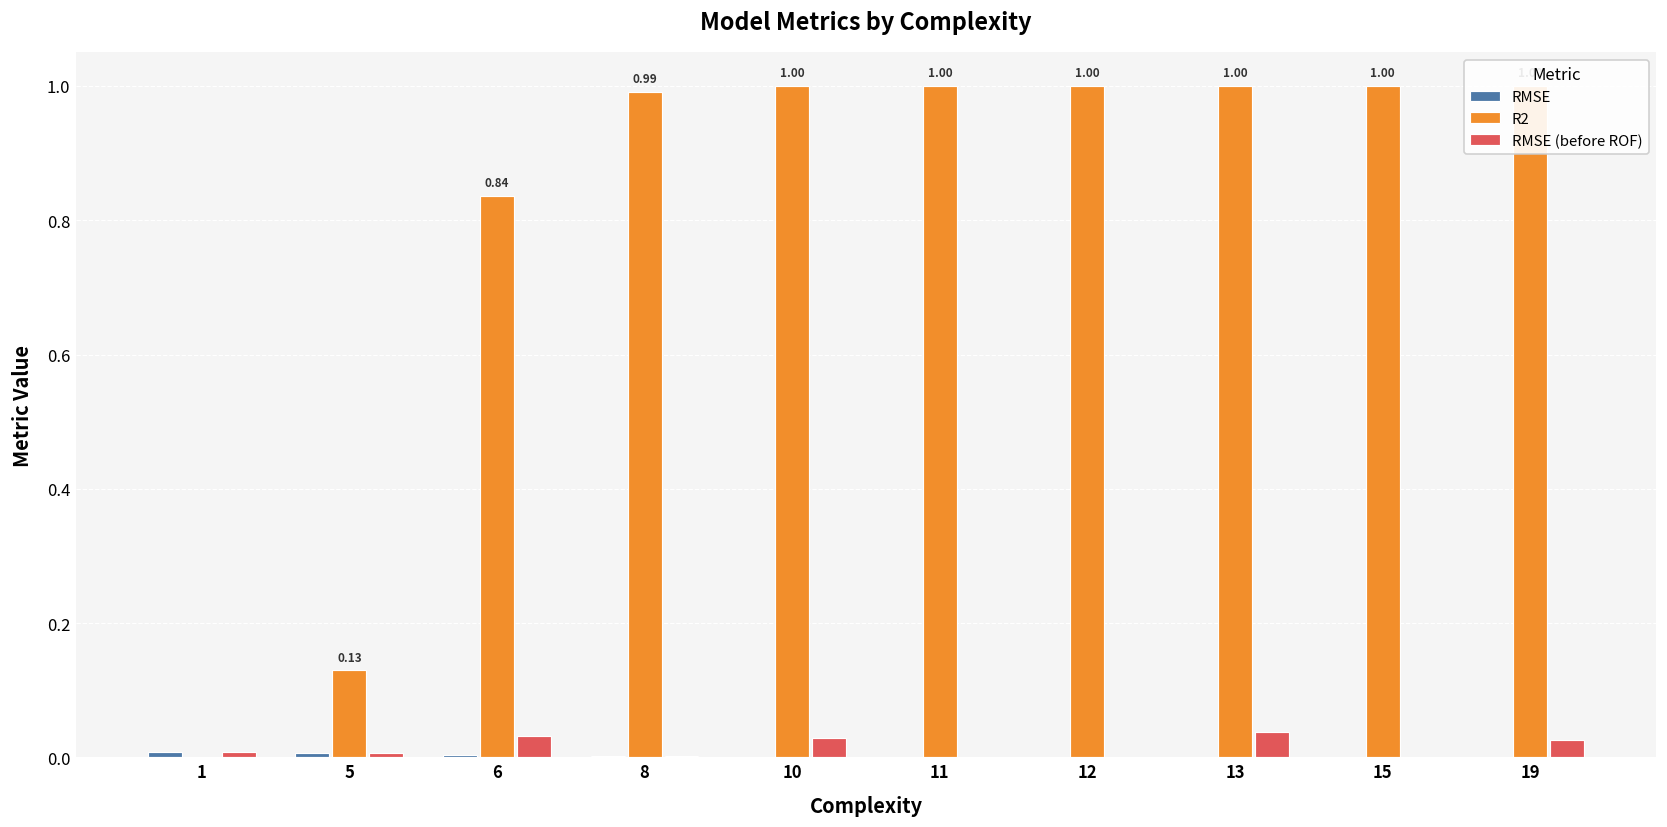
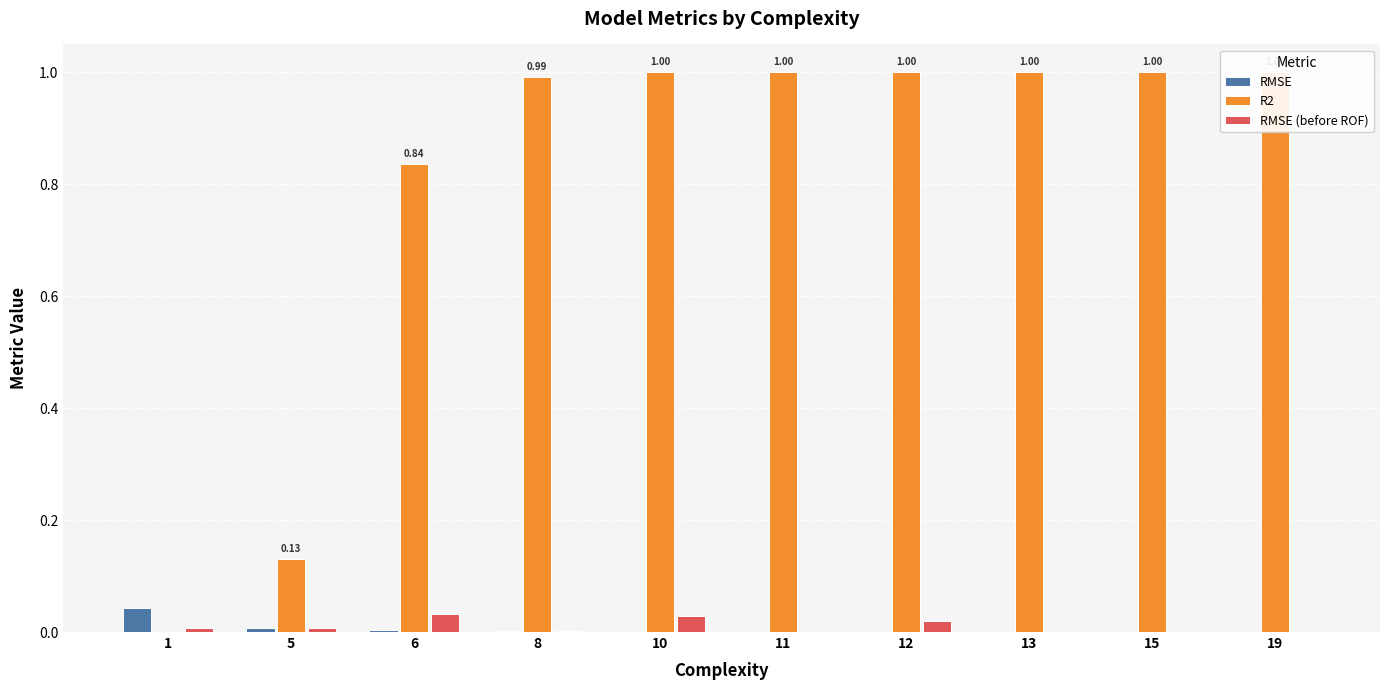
RMSE, 1: 0.01 -> 0.04
RMSE (before ROF), 12: 0.00 -> 0.02
RMSE (before ROF), 13: 0.04 -> 0.00
RMSE (before ROF), 19: 0.03 -> 0.00
